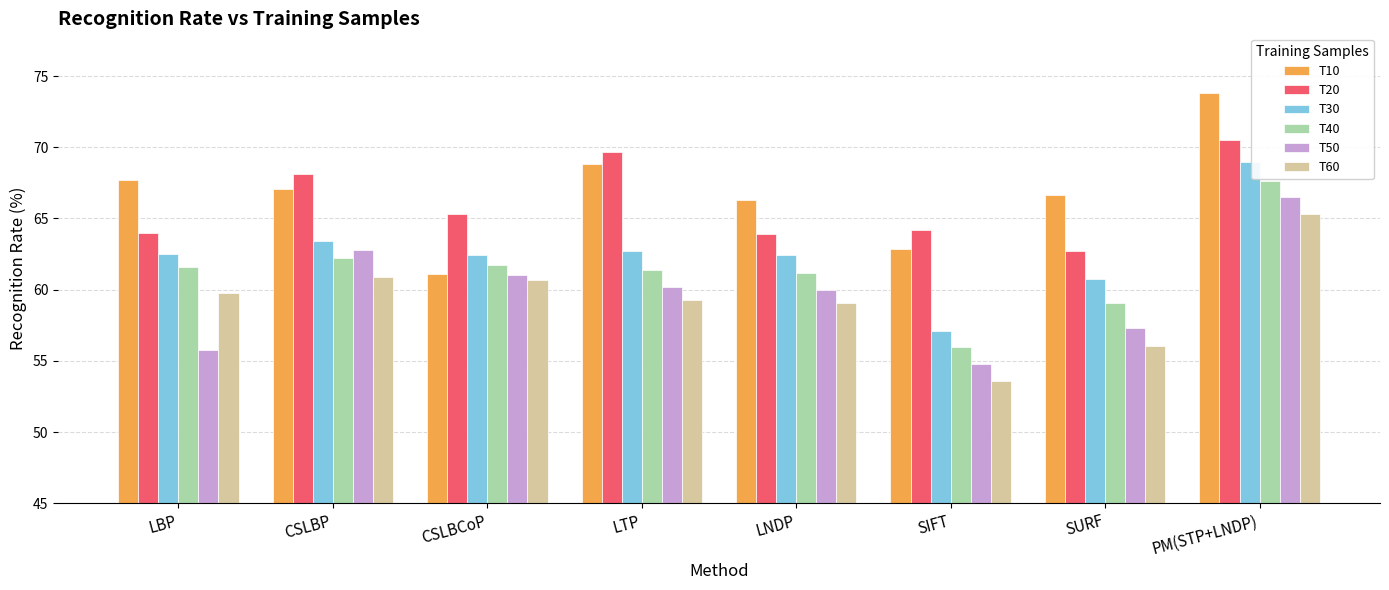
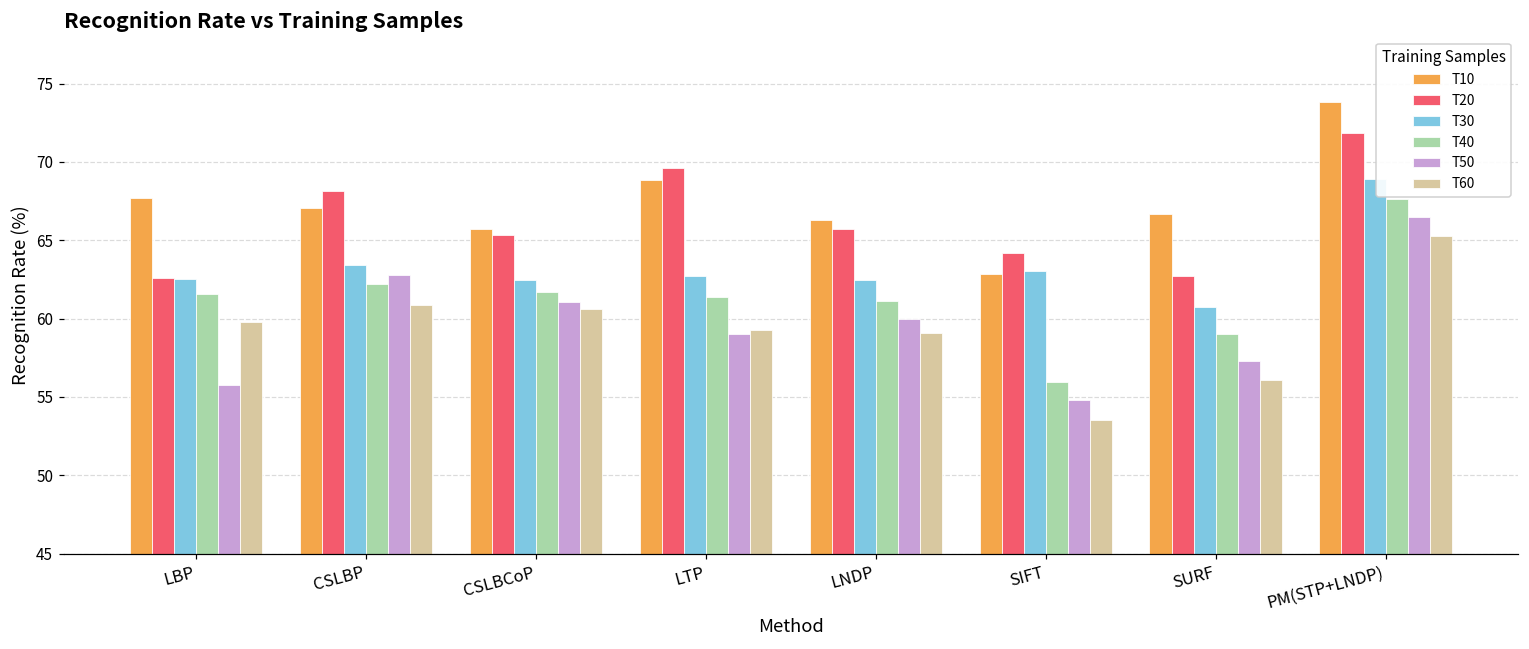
T20, LBP: 64.0 -> 62.6
T10, CSLBCoP: 61.1 -> 65.7
T50, LTP: 60.2 -> 59.0
T20, LNDP: 63.9 -> 65.7
T30, SIFT: 57.1 -> 63.0
T20, PM(STP+LNDP): 70.5 -> 71.9
